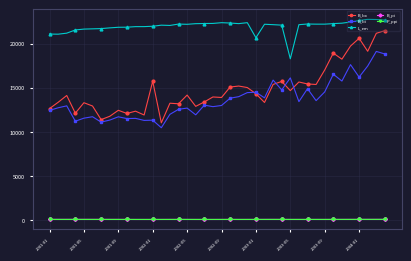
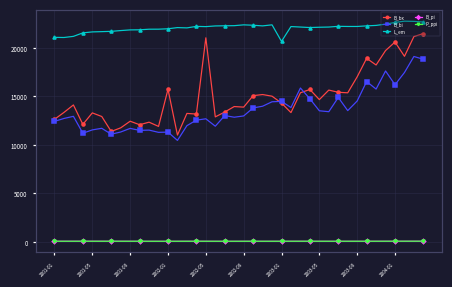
B_bx, 2002-05: 14000 -> 21000
B_bi, 2003-05: 16000 -> 14000
L_em, 2003-05: 18000 -> 22000
